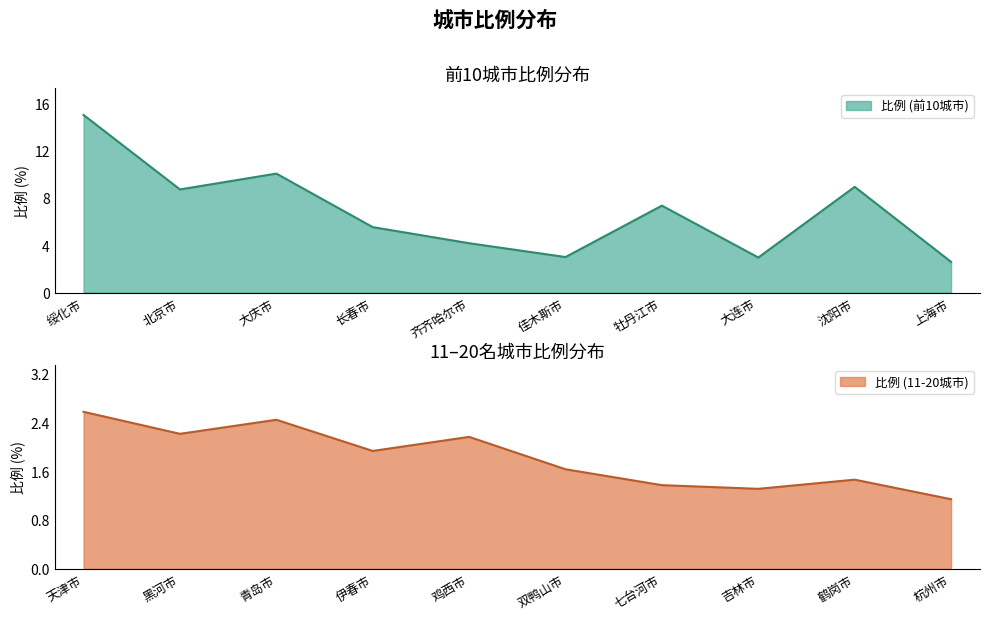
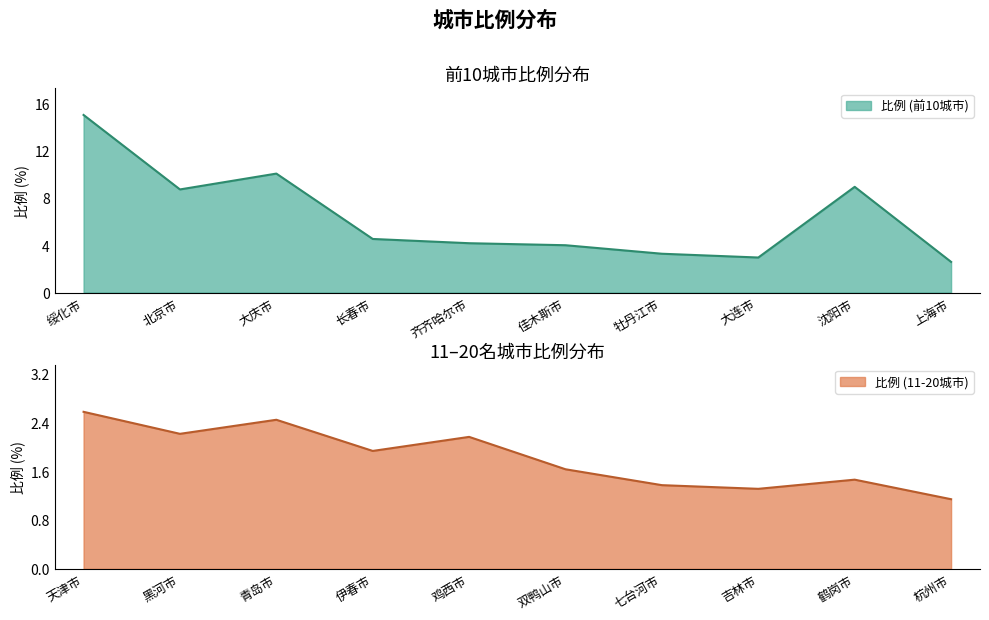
前10城市比例分布, 长春市: 5.5 -> 4.5
前10城市比例分布, 佳木斯市: 3 -> 4
前10城市比例分布, 牡丹江市: 7.4 -> 3.3
